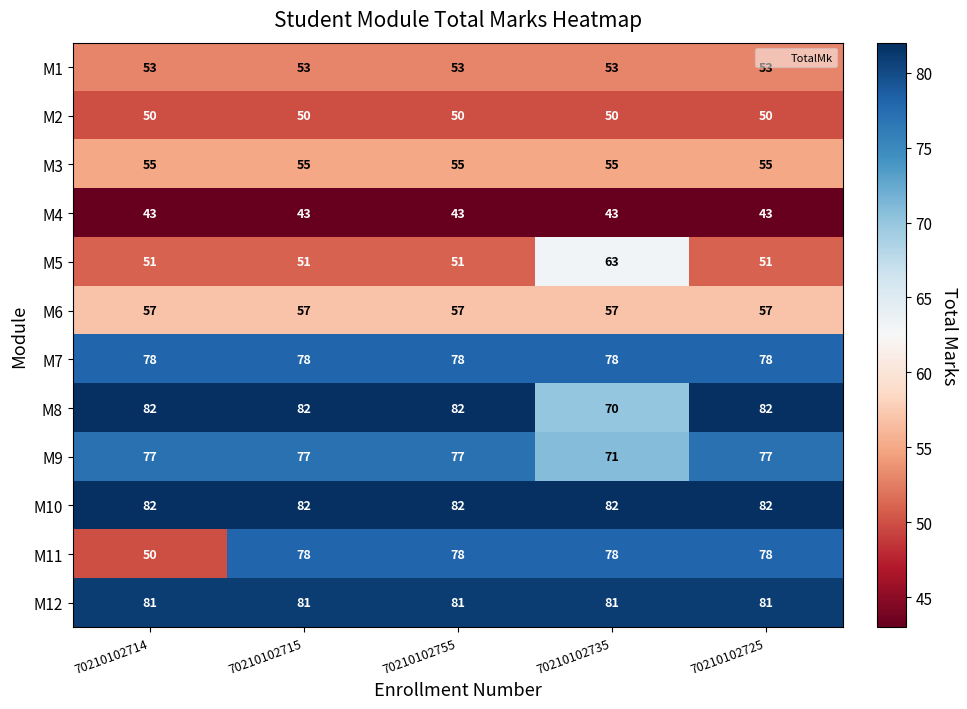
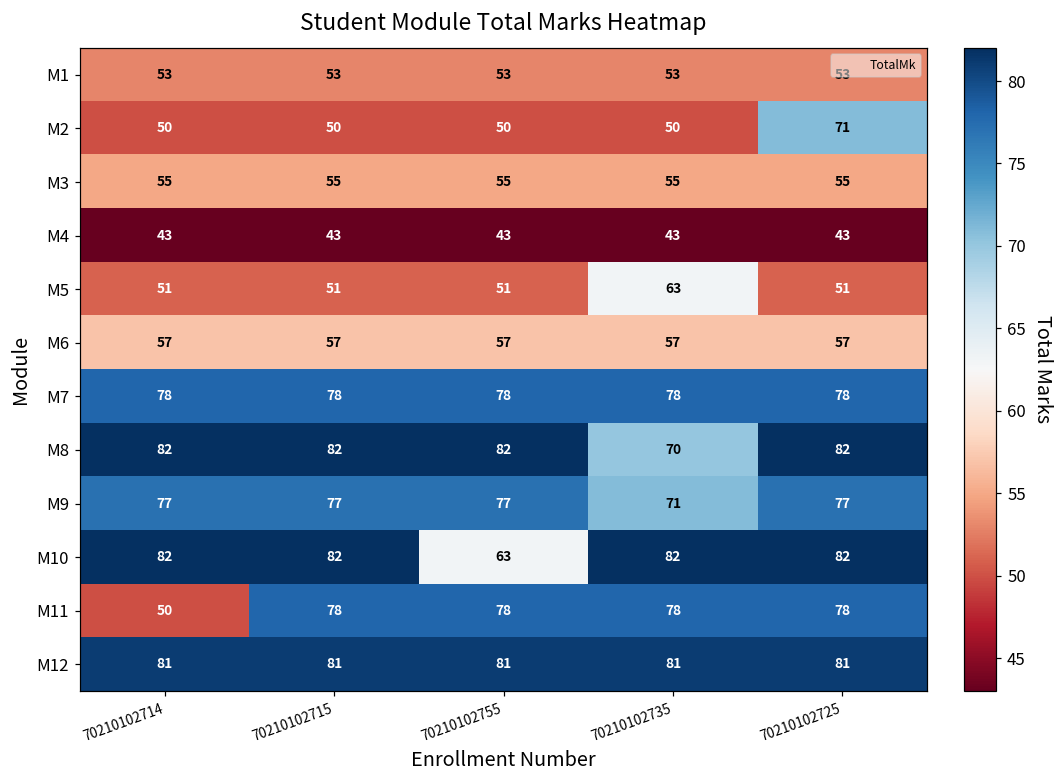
M2, 70210102725: 50 -> 71
M10, 70210102755: 82 -> 63
